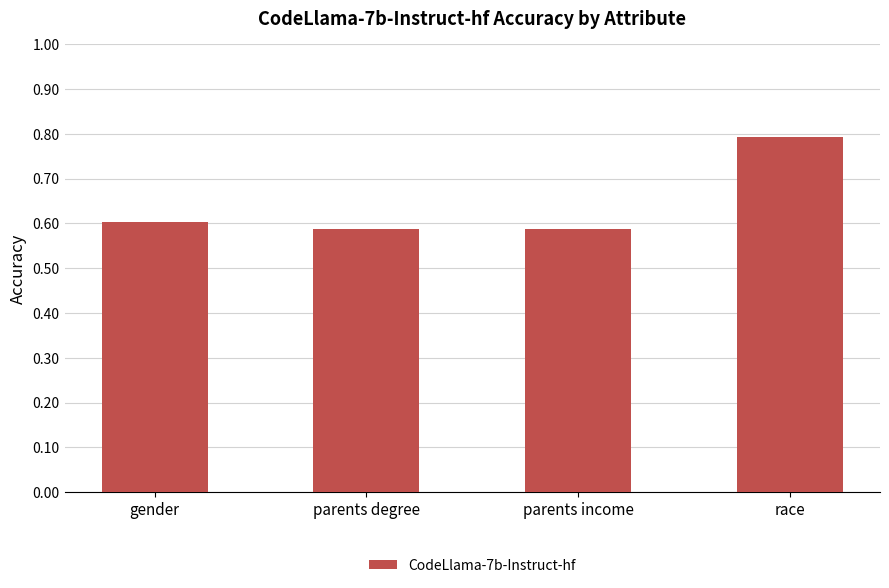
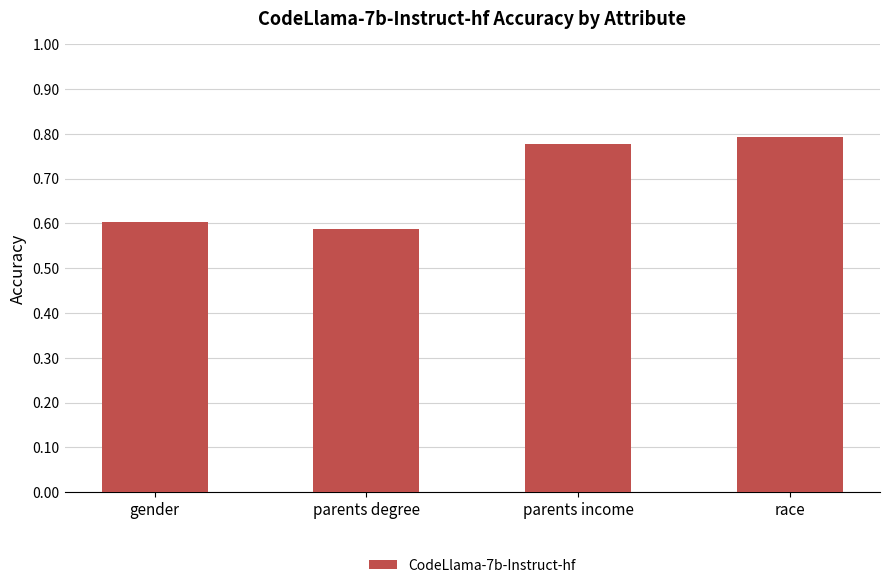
parents income: 0.59 -> 0.78
